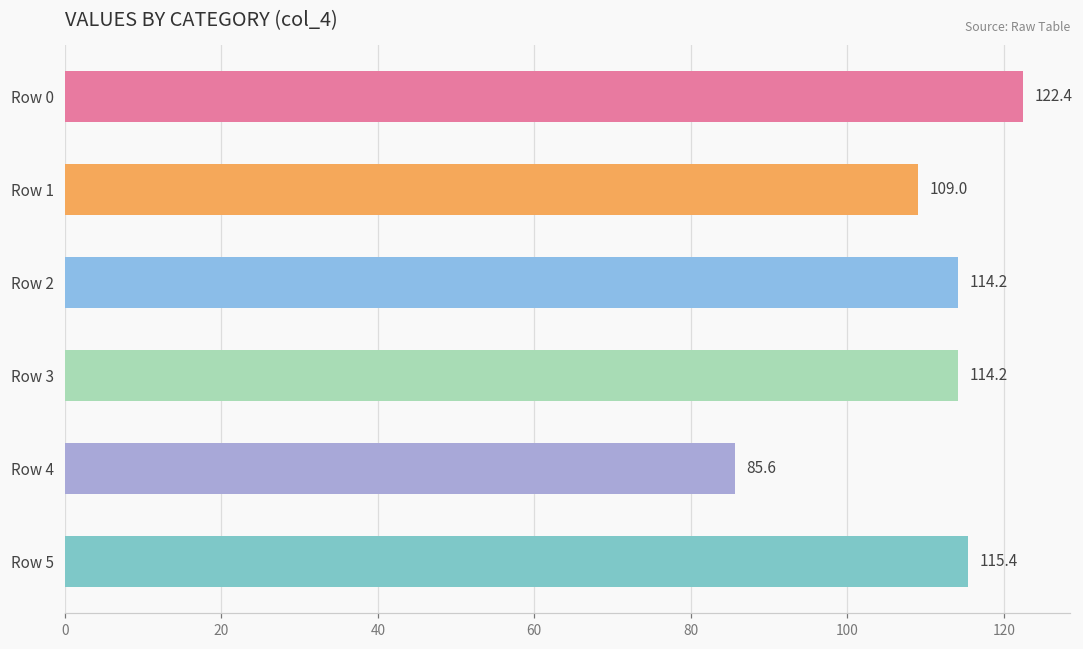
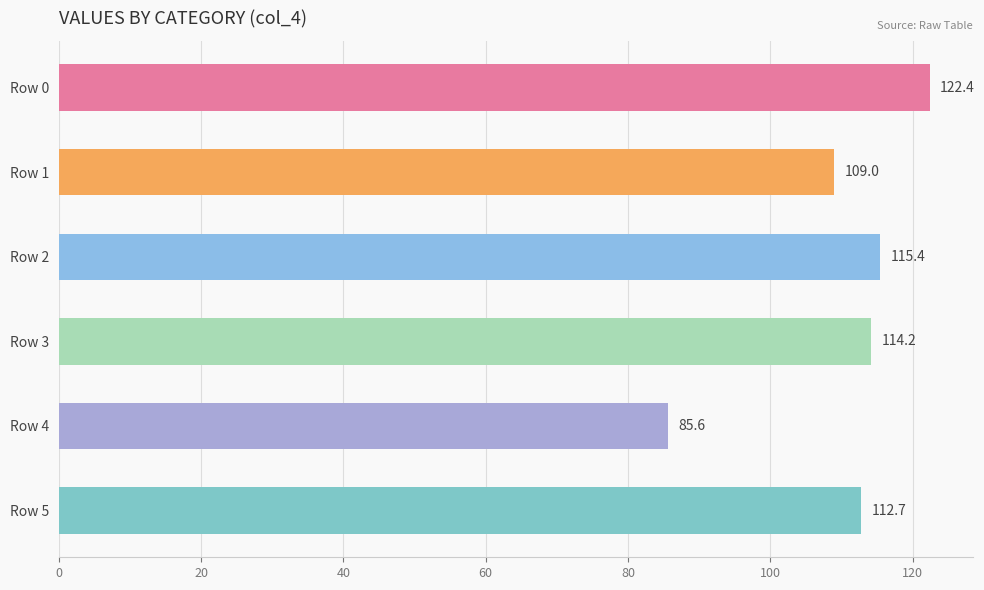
Row 2: 114.2 -> 115.4
Row 5: 115.4 -> 112.7
